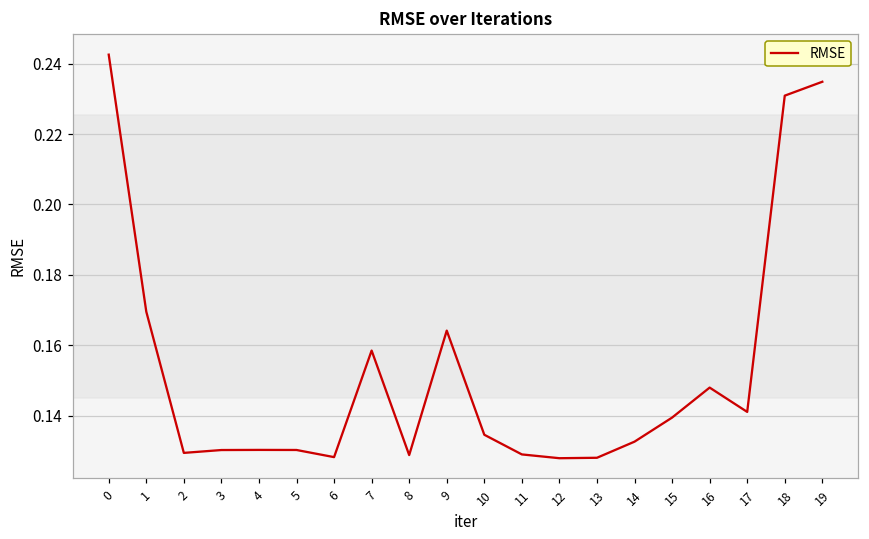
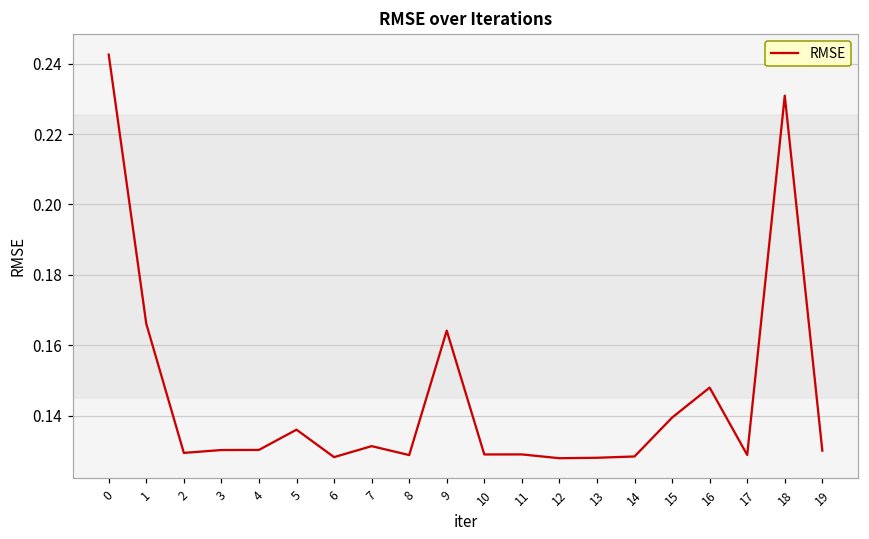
1: 0.170 -> 0.166
5: 0.130 -> 0.136
7: 0.158 -> 0.131
10: 0.135 -> 0.129
14: 0.133 -> 0.128
17: 0.141 -> 0.129
19: 0.235 -> 0.130
